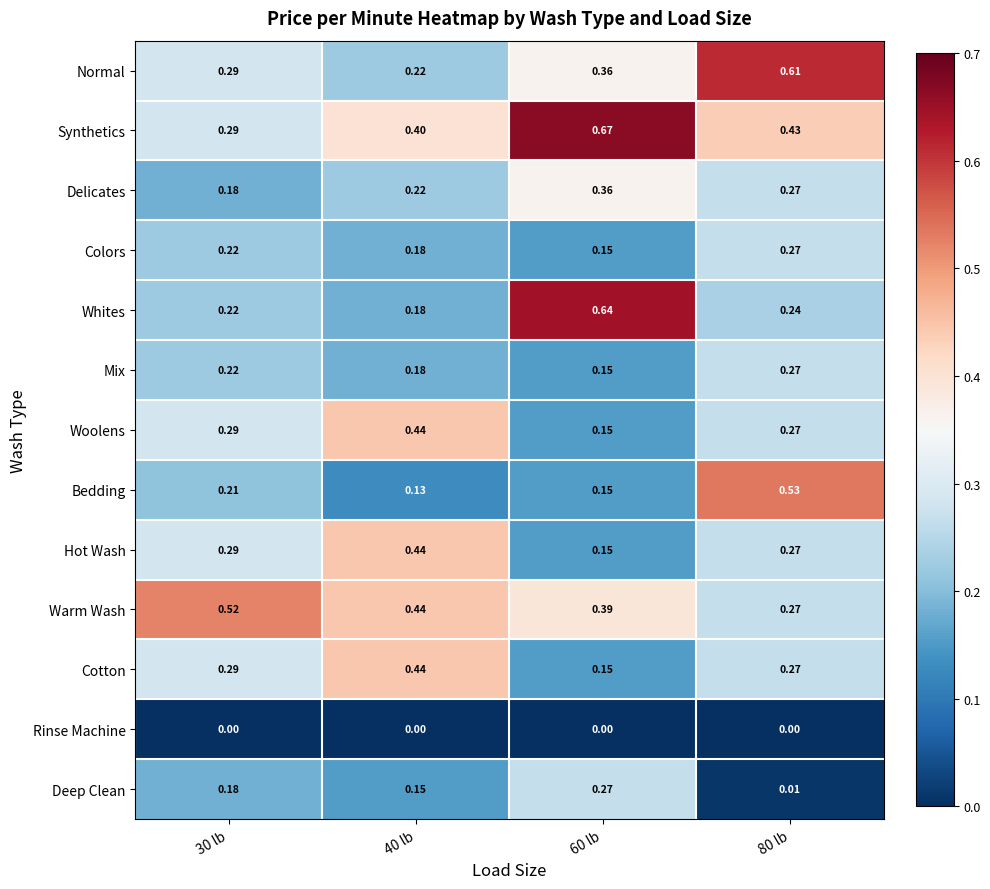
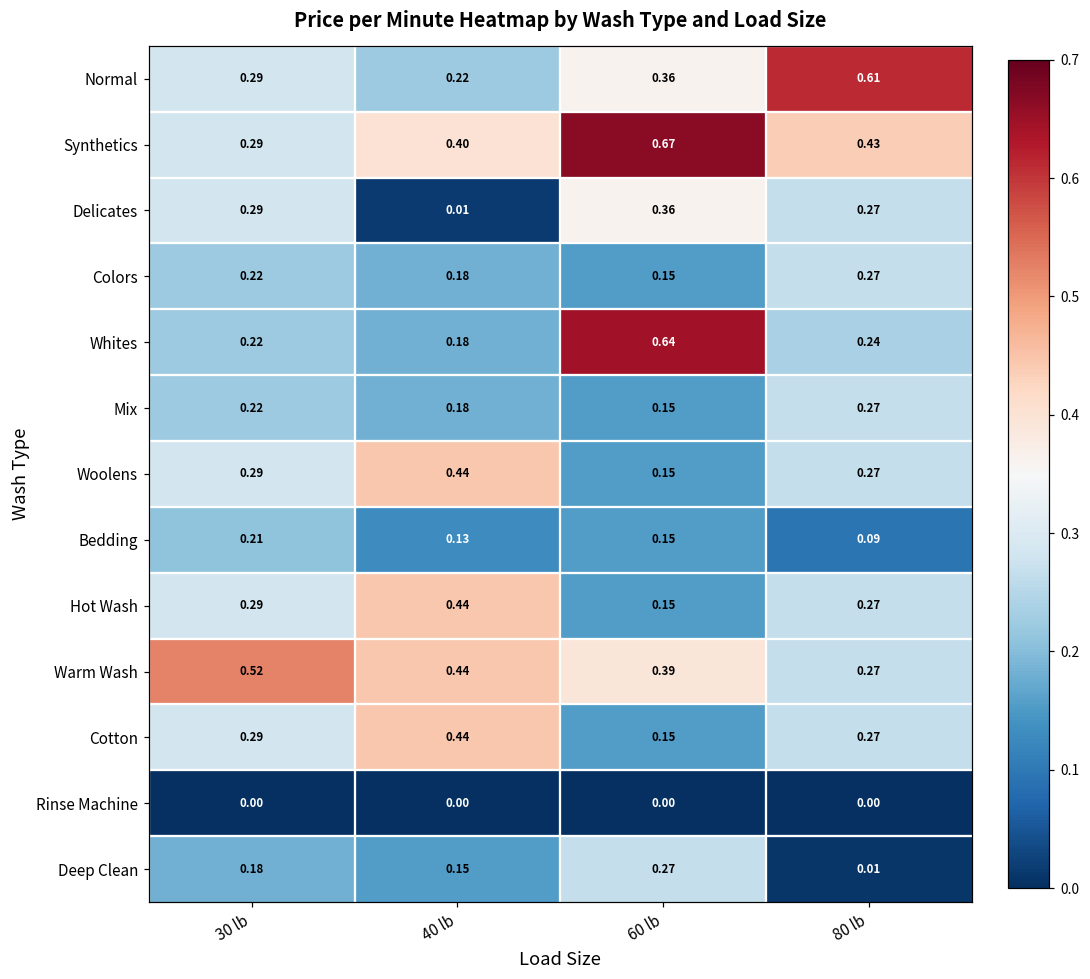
Delicates, 30 lb: 0.18 -> 0.29
Delicates, 40 lb: 0.22 -> 0.01
Bedding, 80 lb: 0.53 -> 0.09
